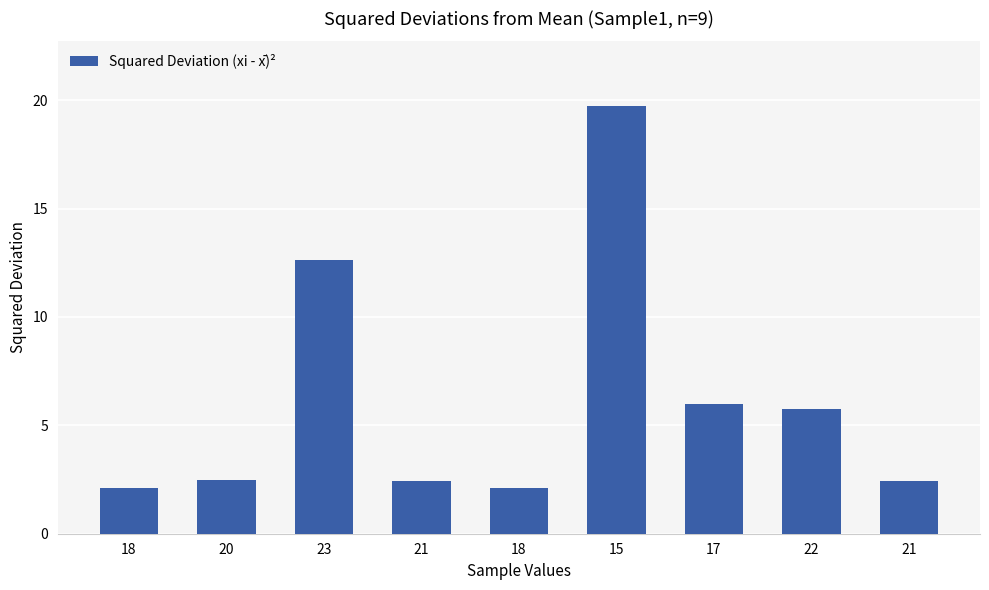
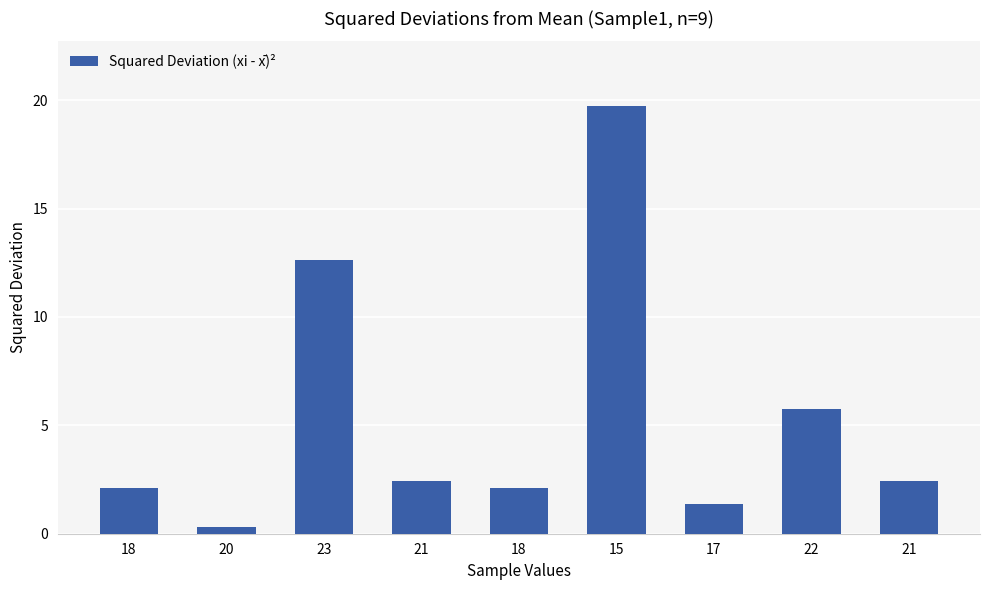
20: 2.5 -> 0.3
17: 6.0 -> 1.4
